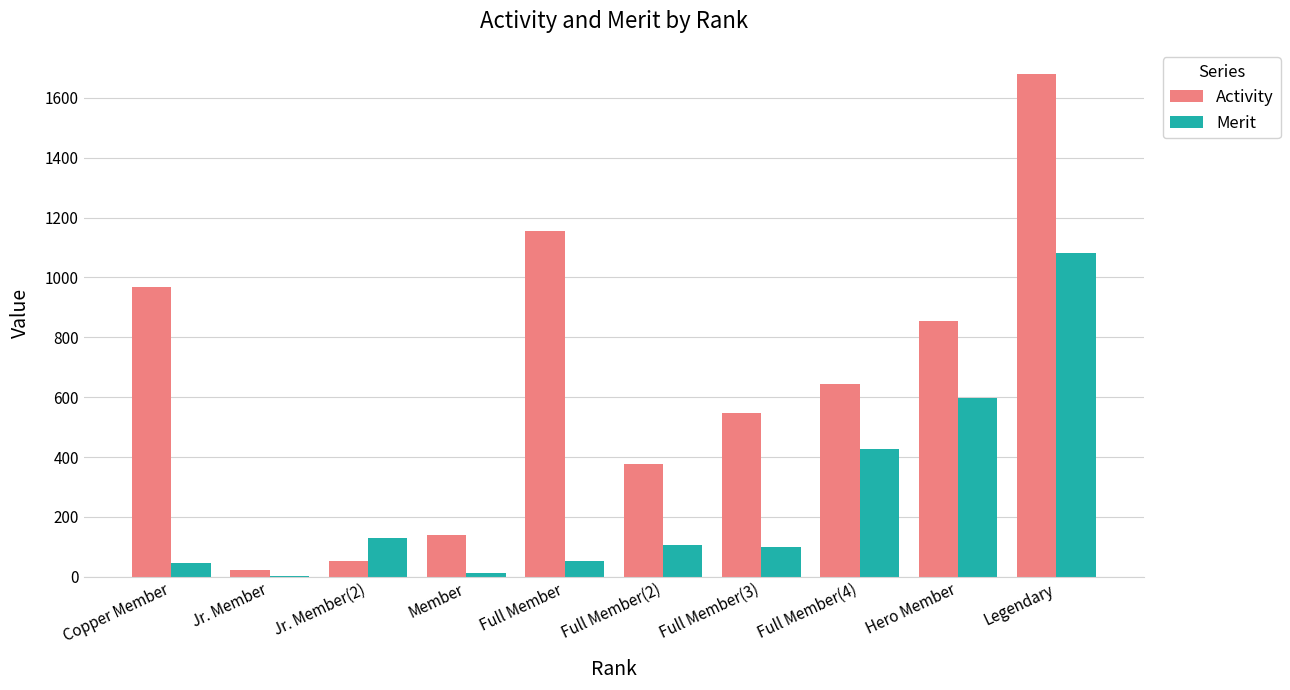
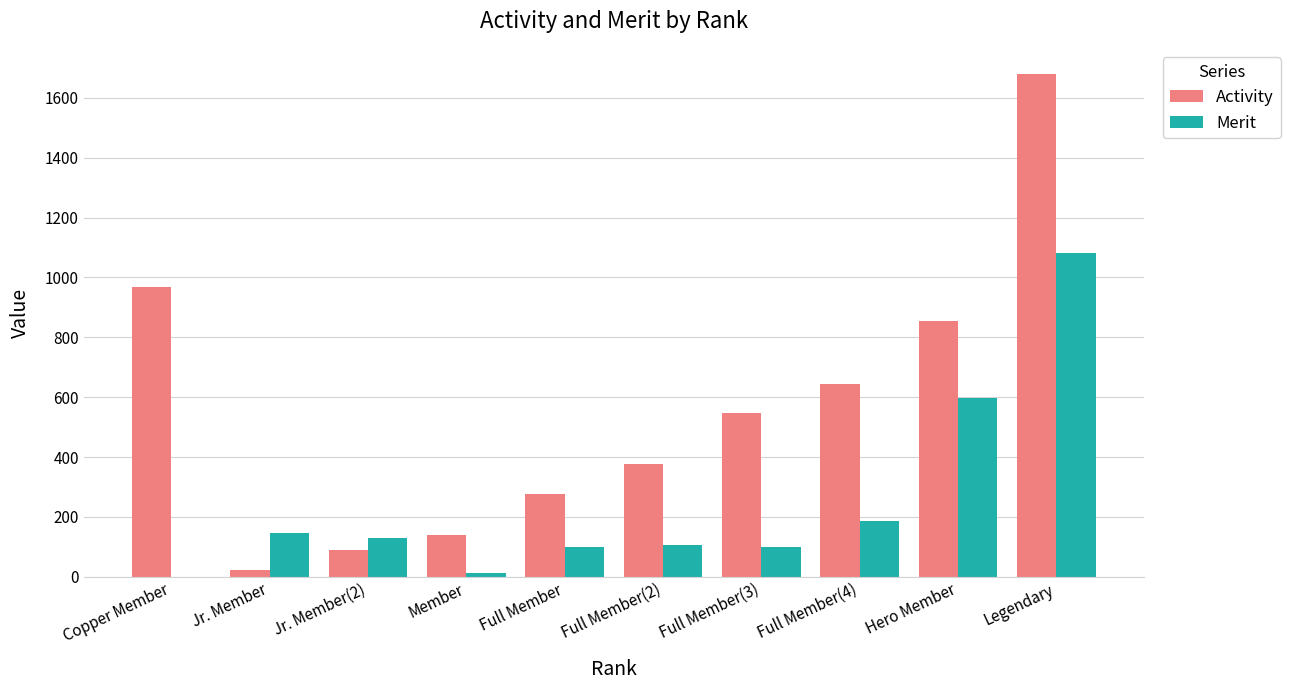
Merit, Copper Member: 50 -> 0
Merit, Jr. Member: 0 -> 150
Activity, Jr. Member(2): 50 -> 90
Activity, Full Member: 1150 -> 280
Merit, Full Member: 50 -> 100
Merit, Full Member(4): 430 -> 190
